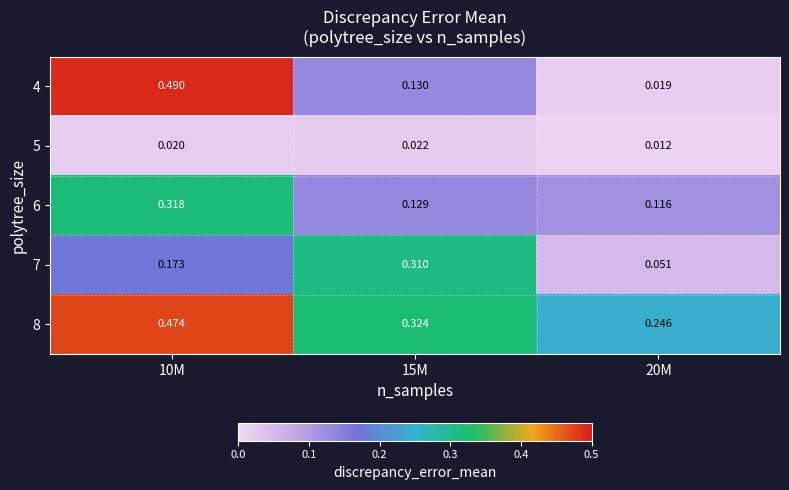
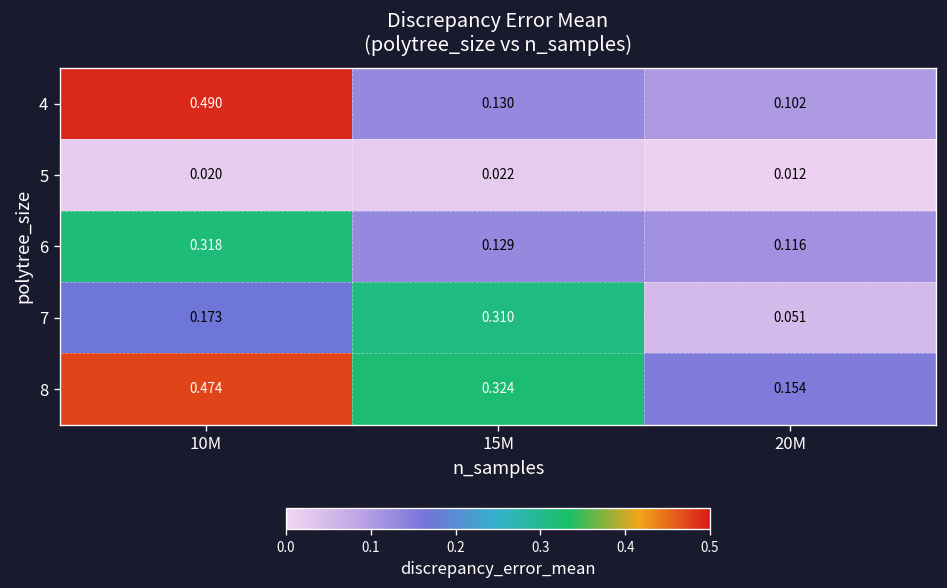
4, 20M: 0.019 -> 0.102
8, 20M: 0.246 -> 0.154
